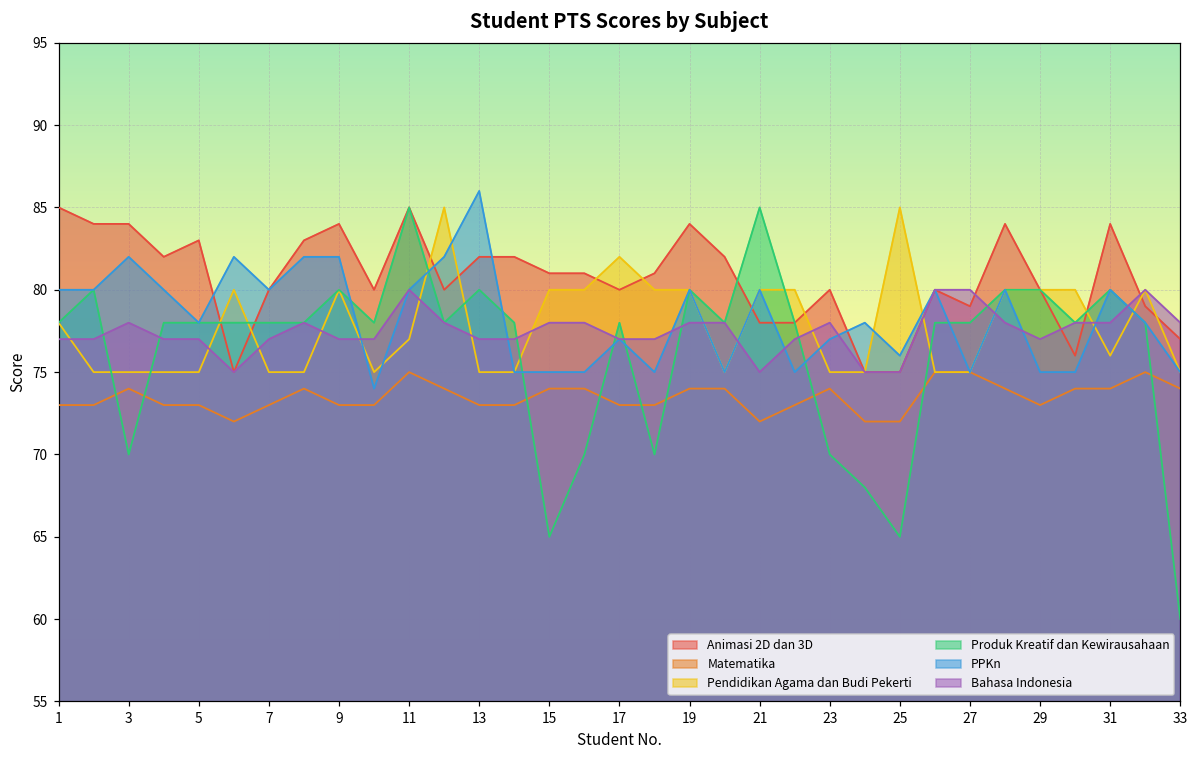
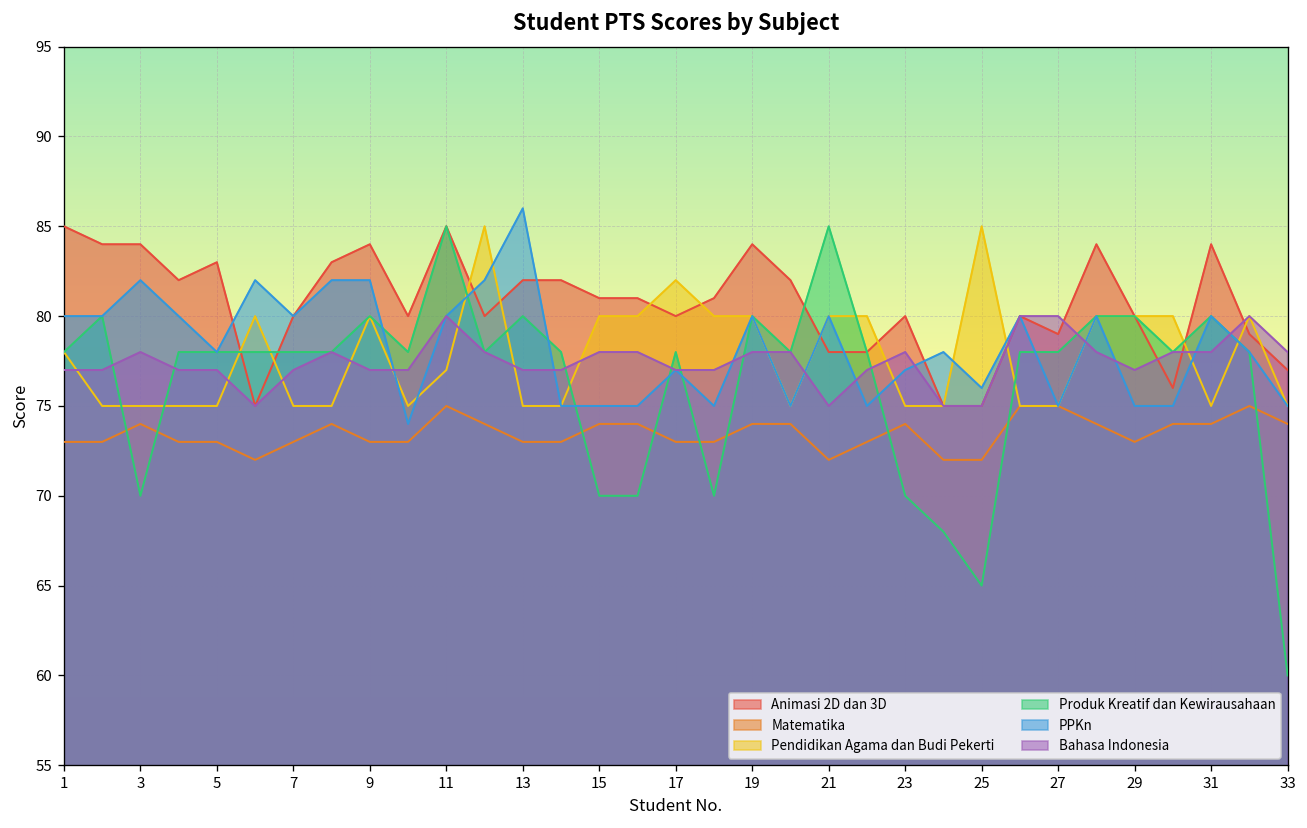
Produk Kreatif dan Kewirausahaan, 15: 65 -> 70
Pendidikan Agama dan Budi Pekerti, 31: 76 -> 75
